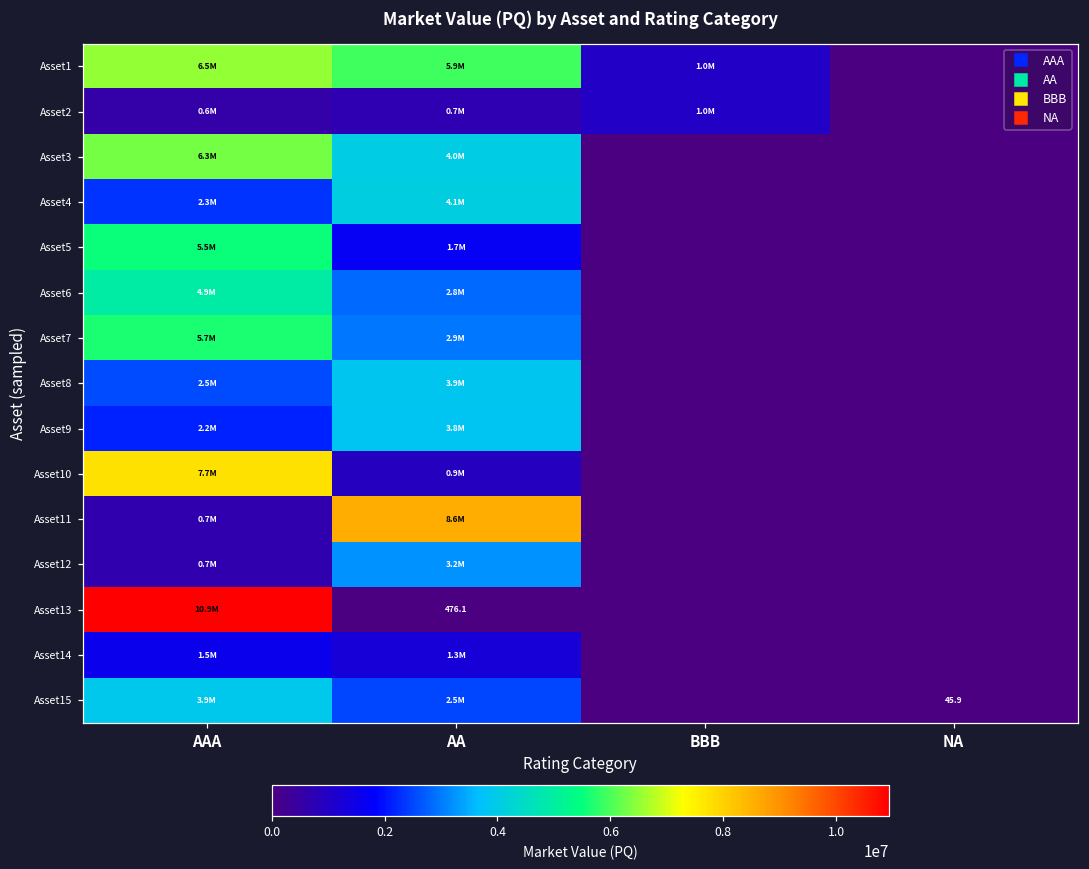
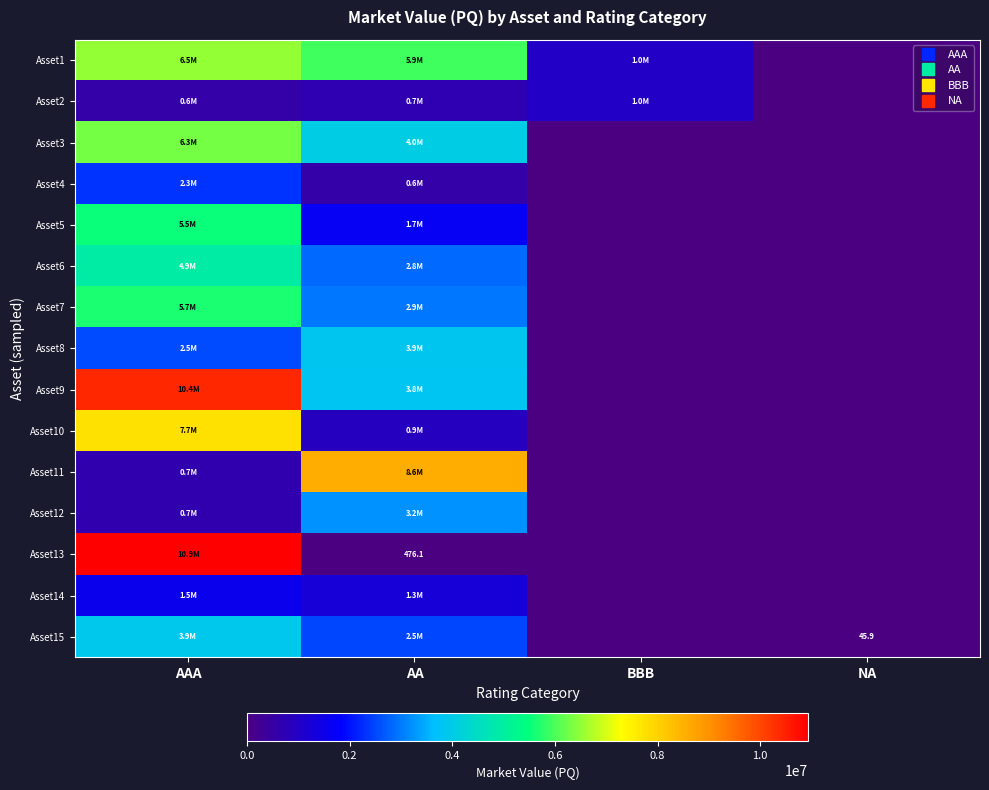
Asset4, AA: 4.1M -> 0.6M
Asset9, AAA: 2.2M -> 10.4M
